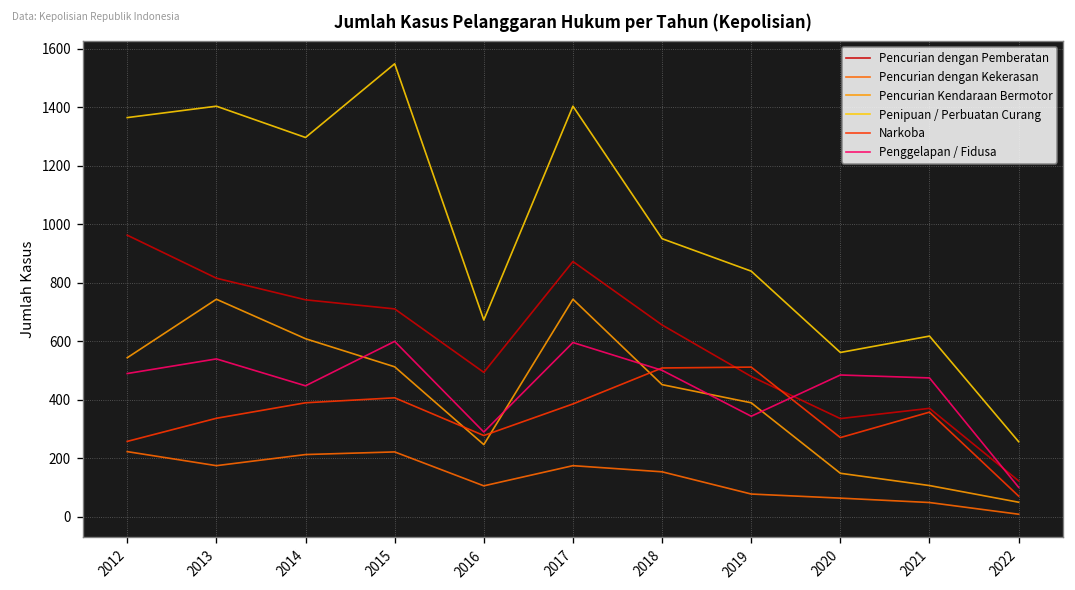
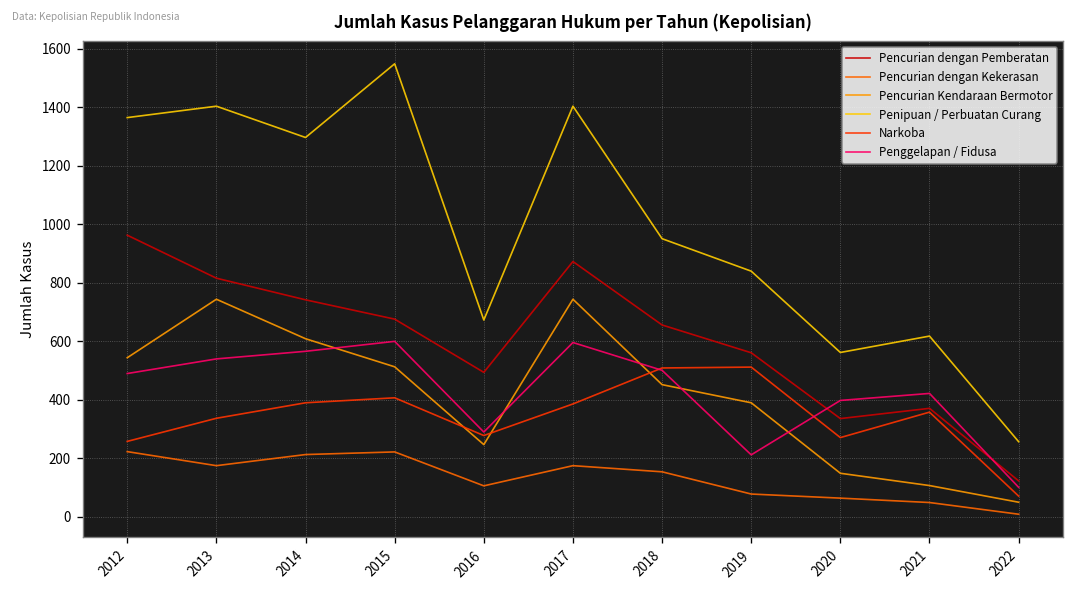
Penggelapan / Fidusa, 2014: 450 -> 570
Pencurian dengan Pemberatan, 2015: 710 -> 680
Pencurian dengan Pemberatan, 2019: 480 -> 560
Penggelapan / Fidusa, 2019: 340 -> 210
Penggelapan / Fidusa, 2020: 480 -> 400
Penggelapan / Fidusa, 2021: 470 -> 420
